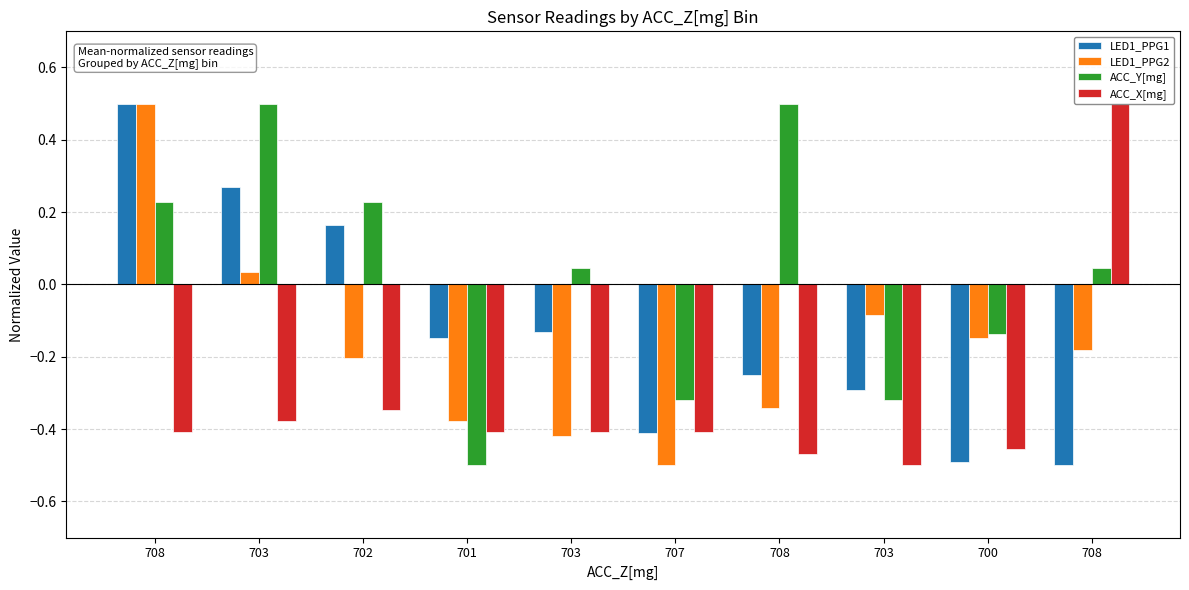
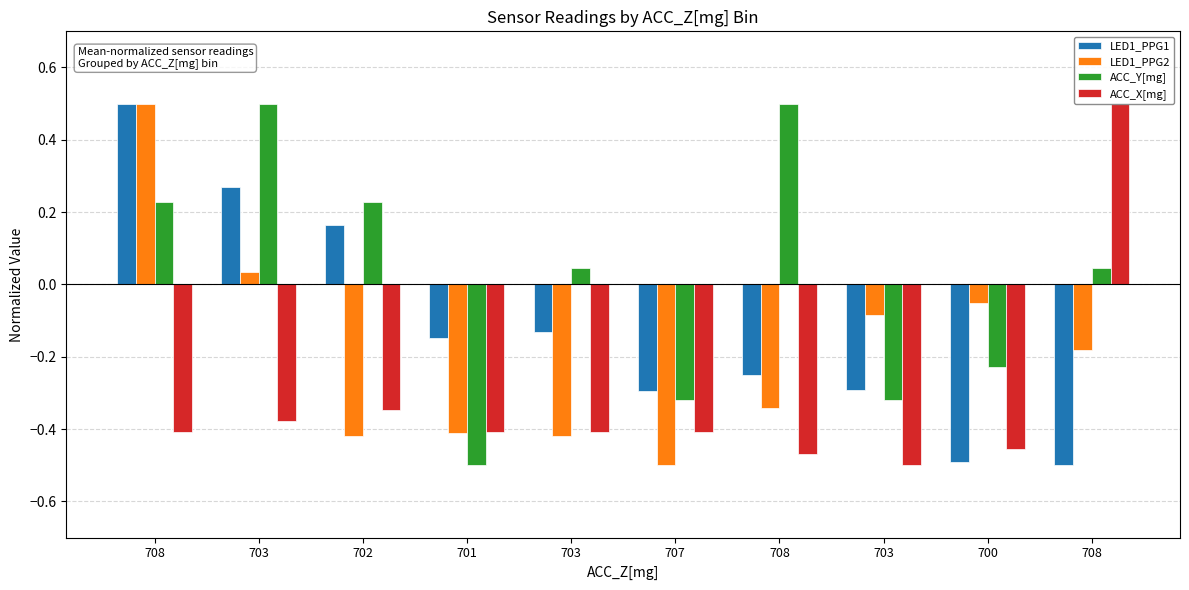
LED1_PPG2, 702: -0.20 -> -0.42
LED1_PPG2, 701: -0.38 -> -0.41
LED1_PPG1, 707: -0.41 -> -0.29
LED1_PPG2, 700: -0.15 -> -0.05
ACC_Y[mg], 700: -0.14 -> -0.23
